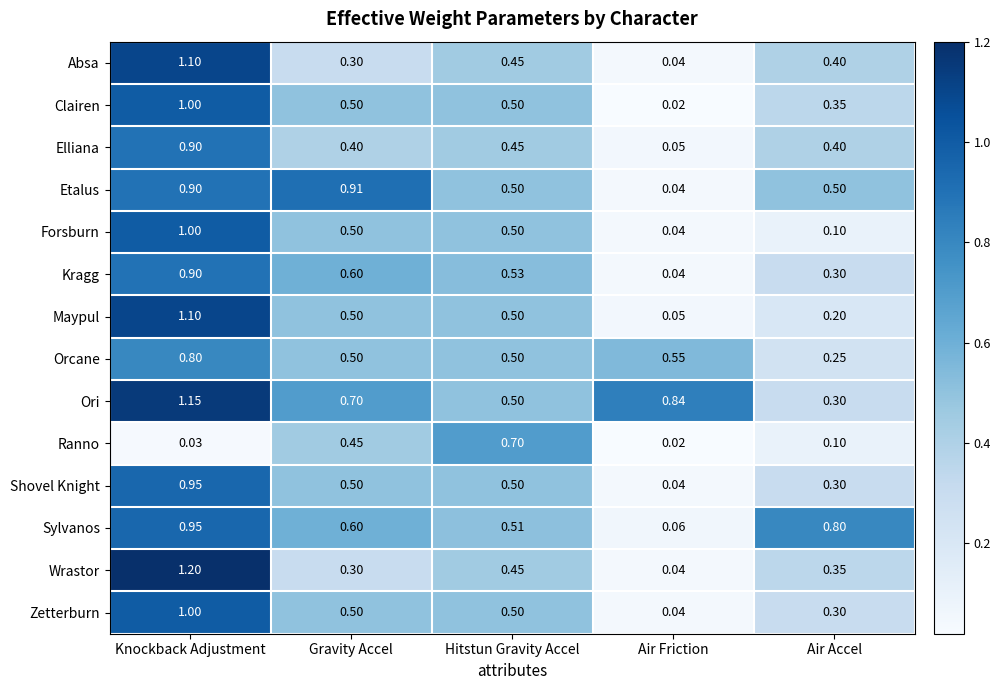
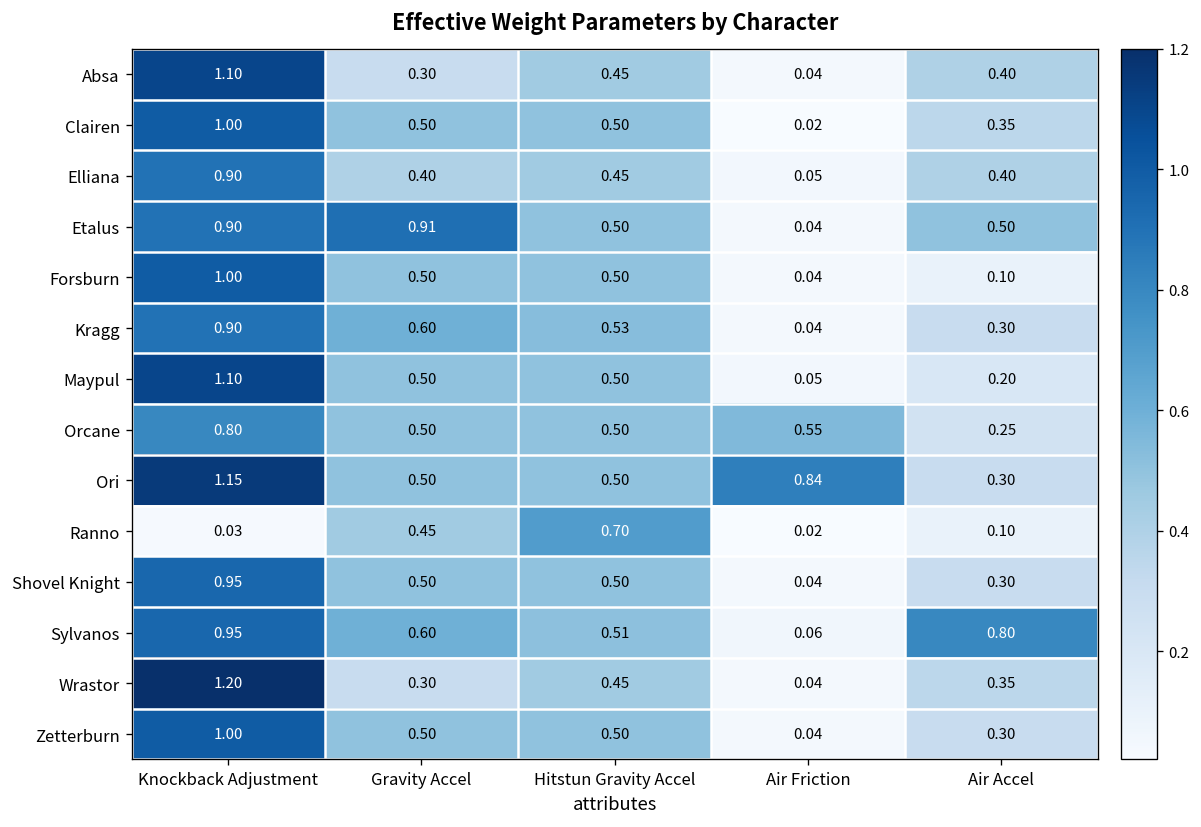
Ori, Gravity Accel: 0.70 -> 0.50
